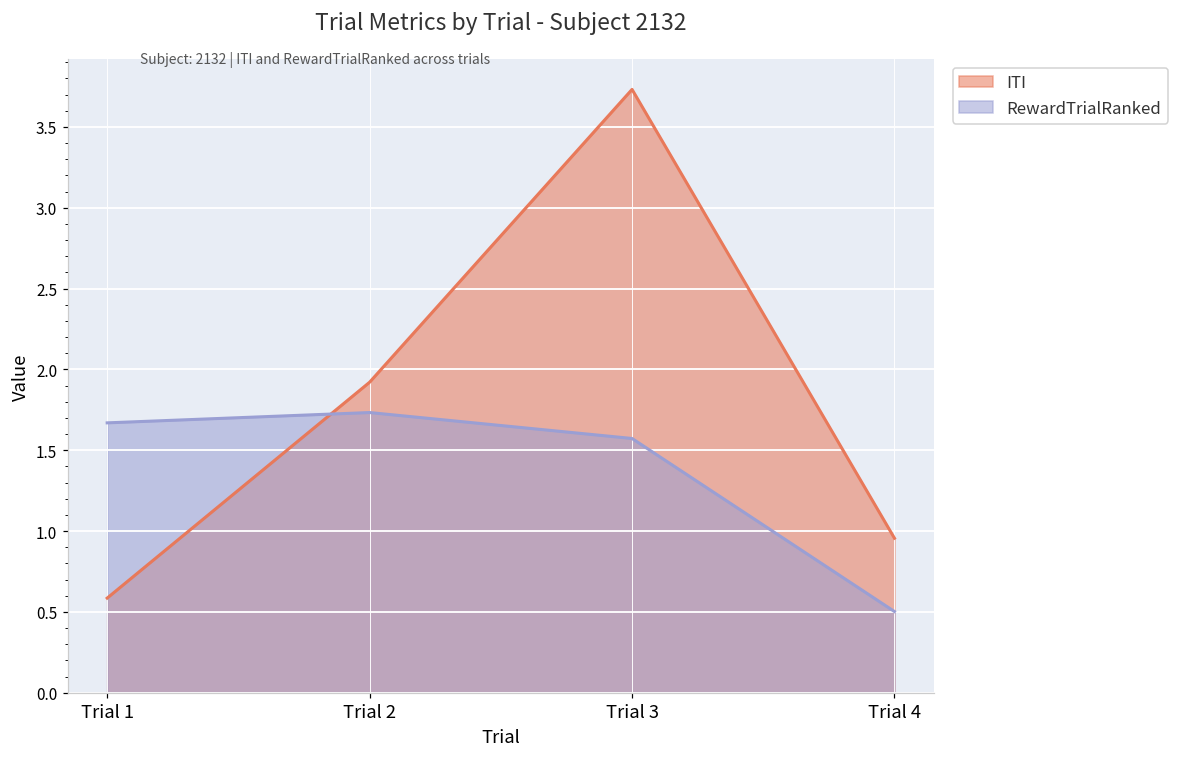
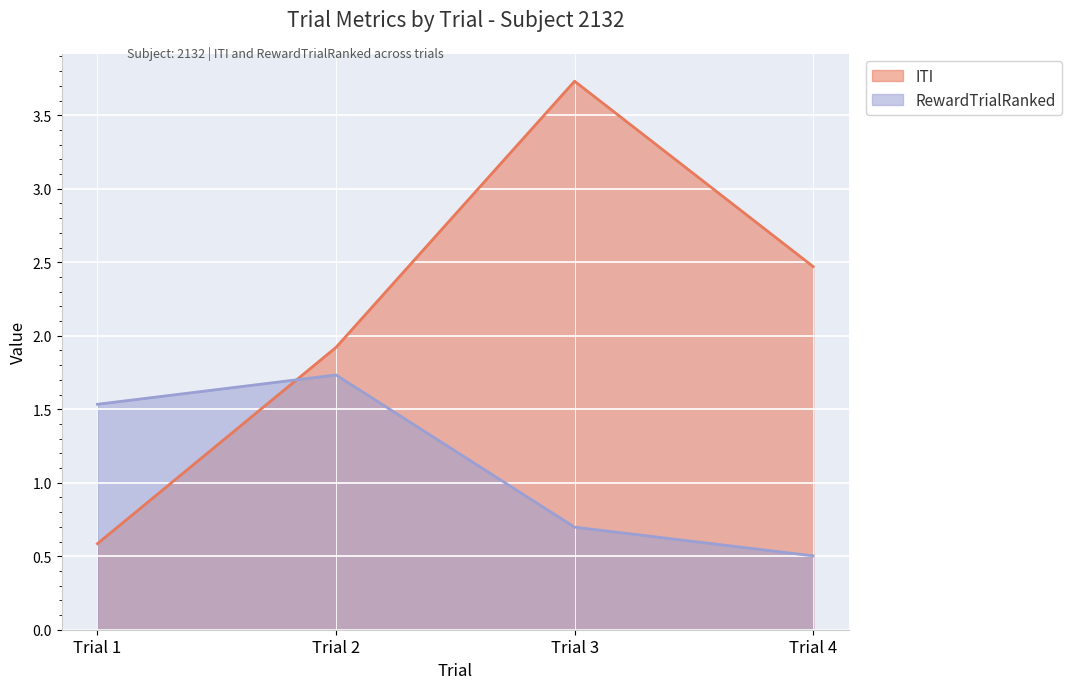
RewardTrialRanked, Trial 1: 1.67 -> 1.53
RewardTrialRanked, Trial 3: 1.57 -> 0.70
ITI, Trial 4: 0.96 -> 2.47
